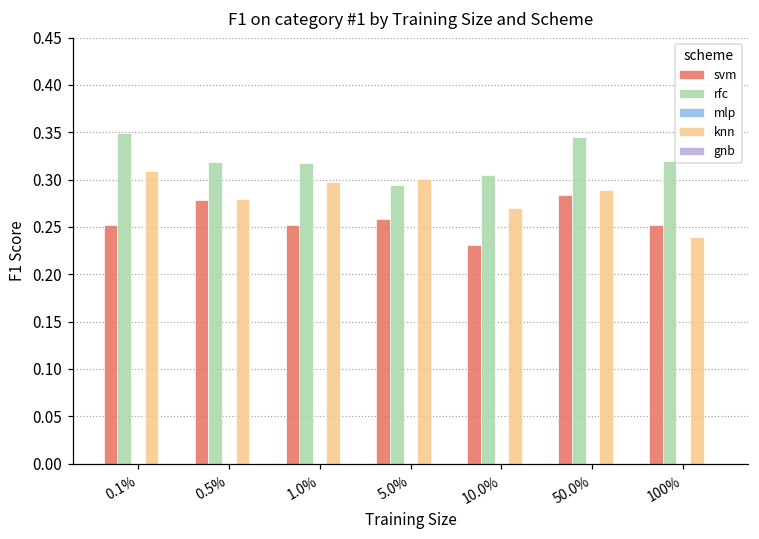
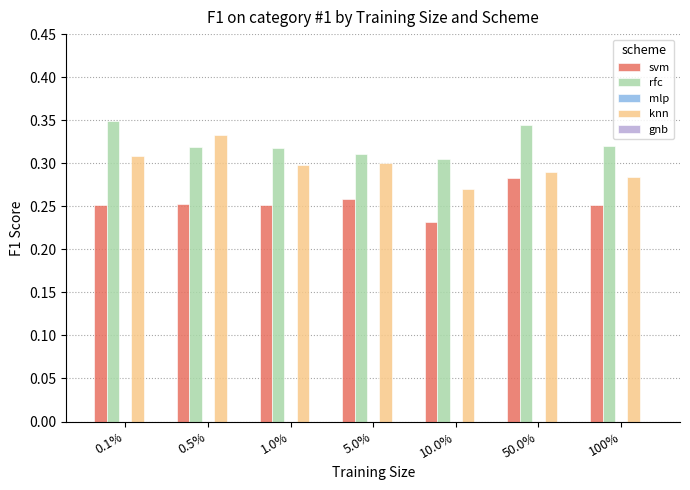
svm, 0.5%: 0.28 -> 0.25
knn, 0.5%: 0.28 -> 0.33
rfc, 5.0%: 0.29 -> 0.31
knn, 100%: 0.24 -> 0.28
